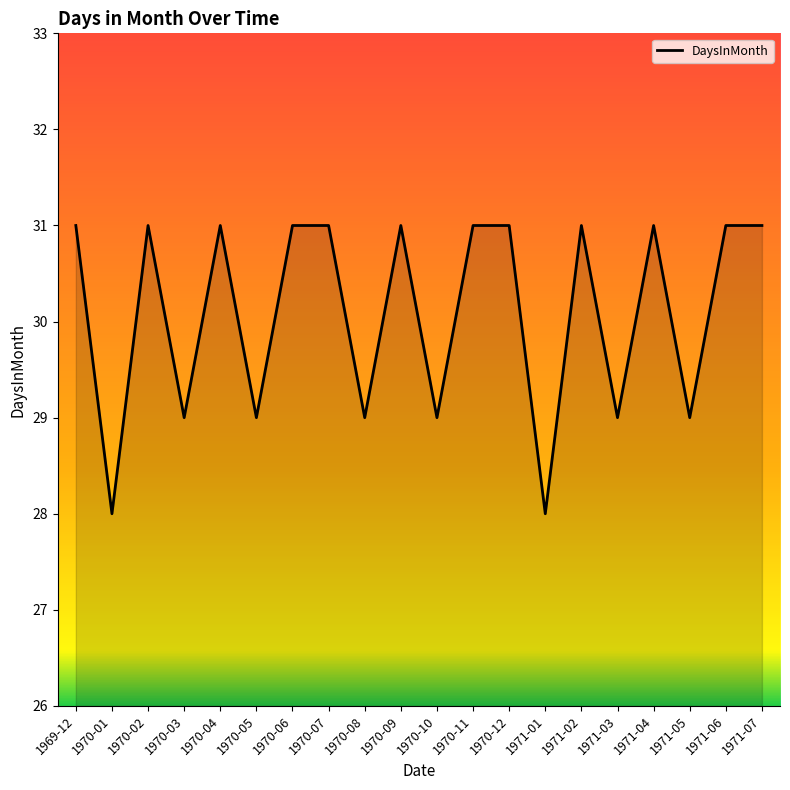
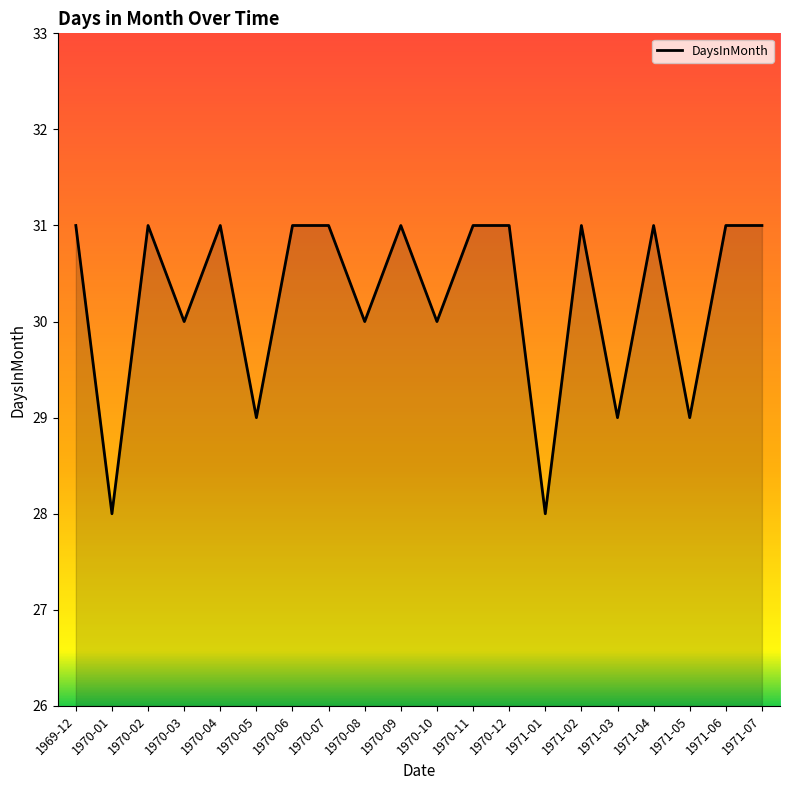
1970-03: 29 -> 30
1970-08: 29 -> 30
1970-10: 29 -> 30
